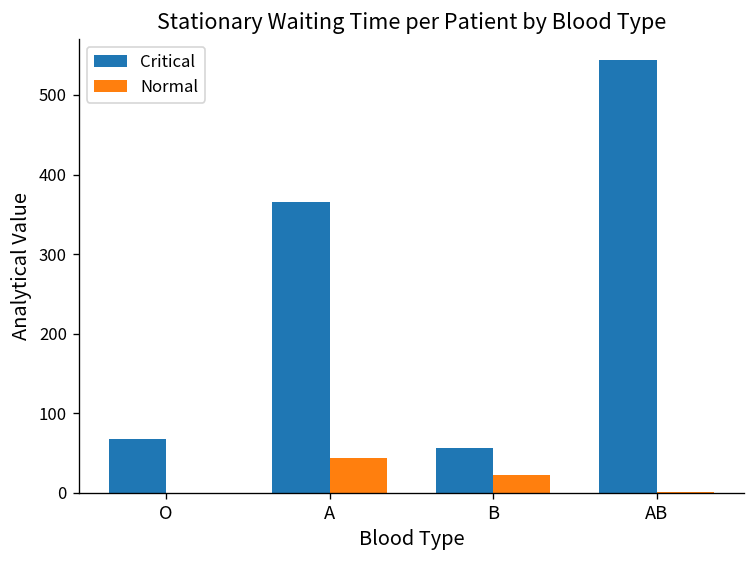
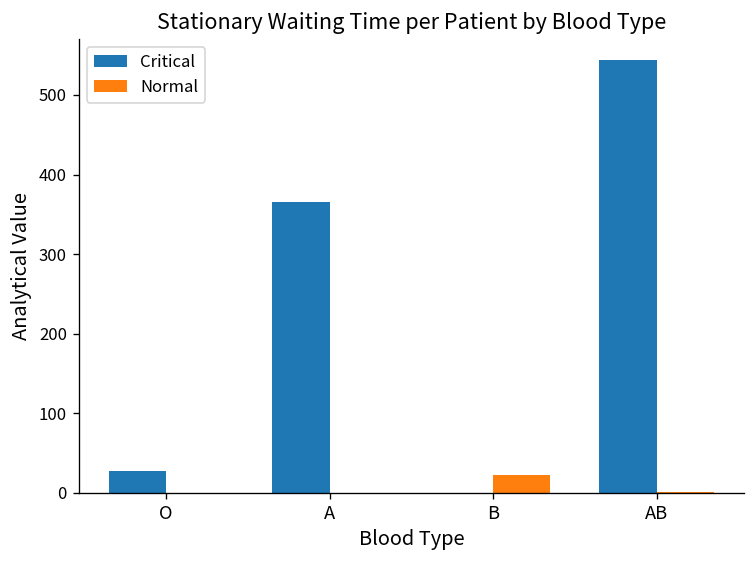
Critical, O: 70 -> 30
Normal, A: 40 -> 0
Critical, B: 60 -> 0
